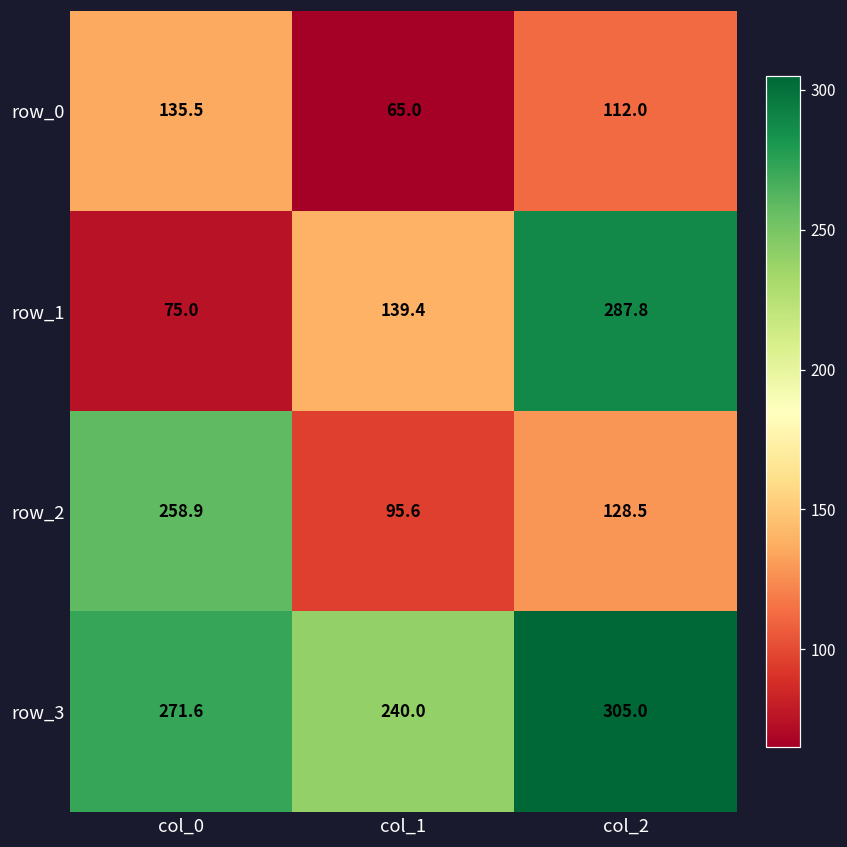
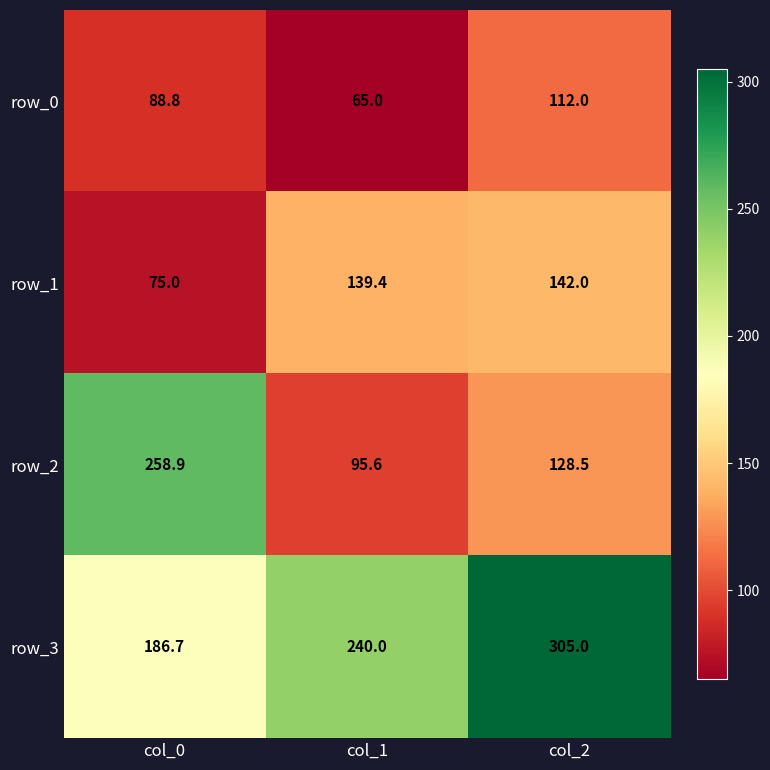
row_0, col_0: 135.5 -> 88.8
row_1, col_2: 287.8 -> 142.0
row_3, col_0: 271.6 -> 186.7
